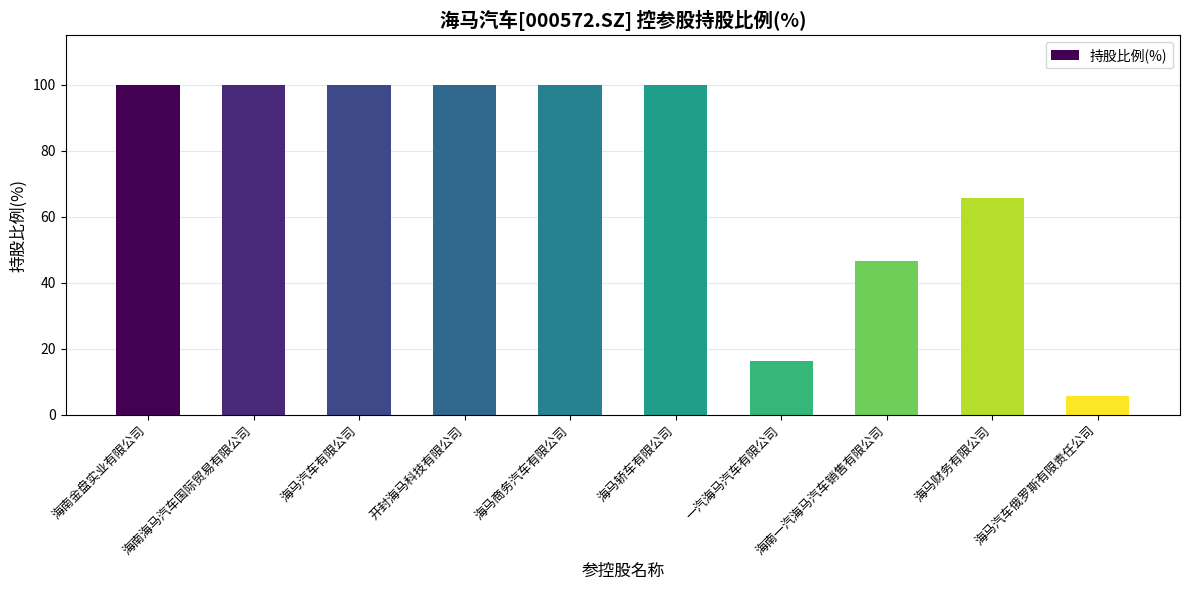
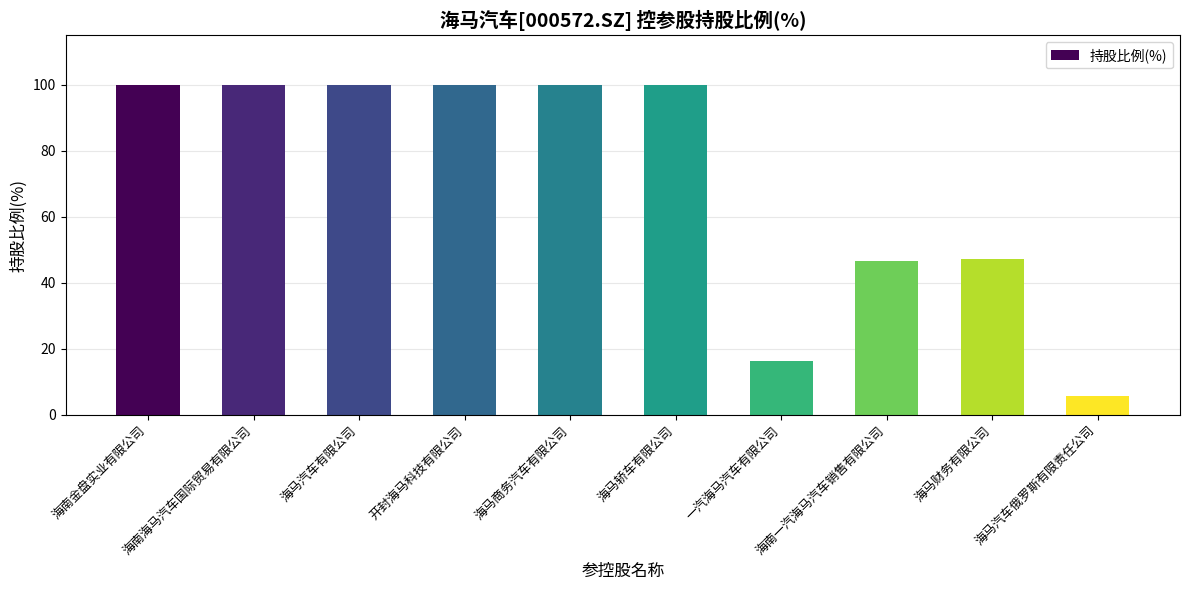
海马财务有限公司: 66 -> 47
